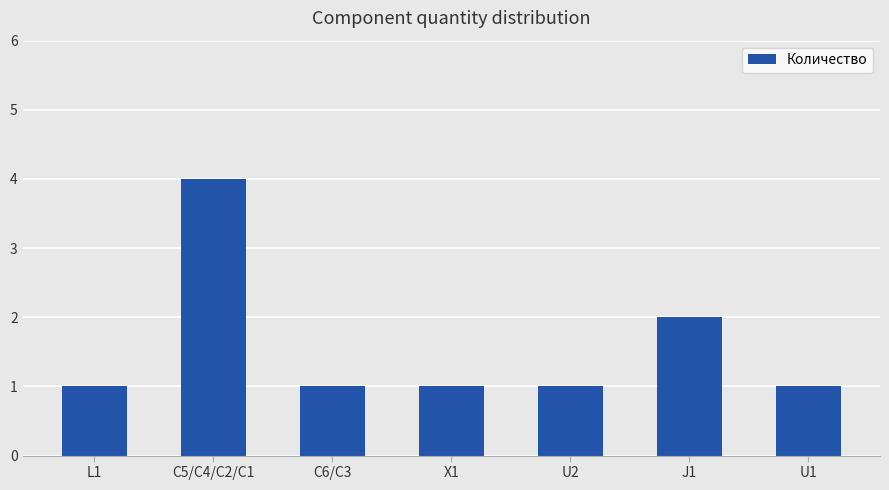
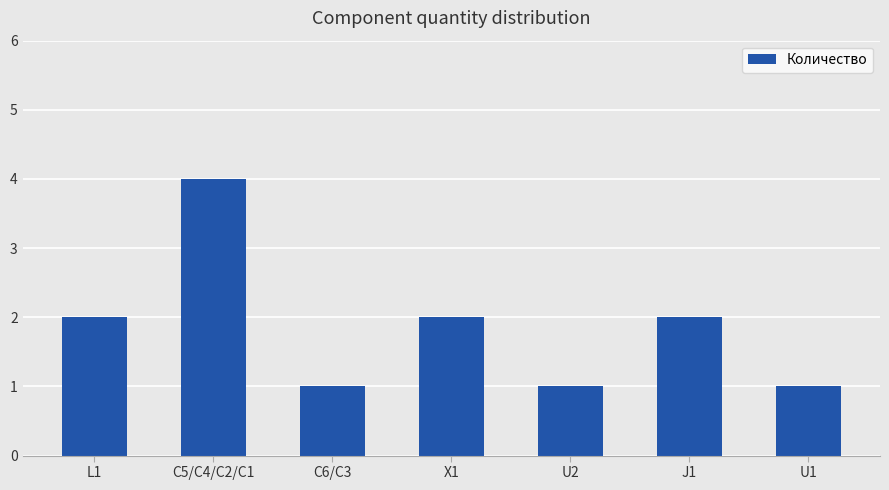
L1: 1 -> 2
X1: 1 -> 2
